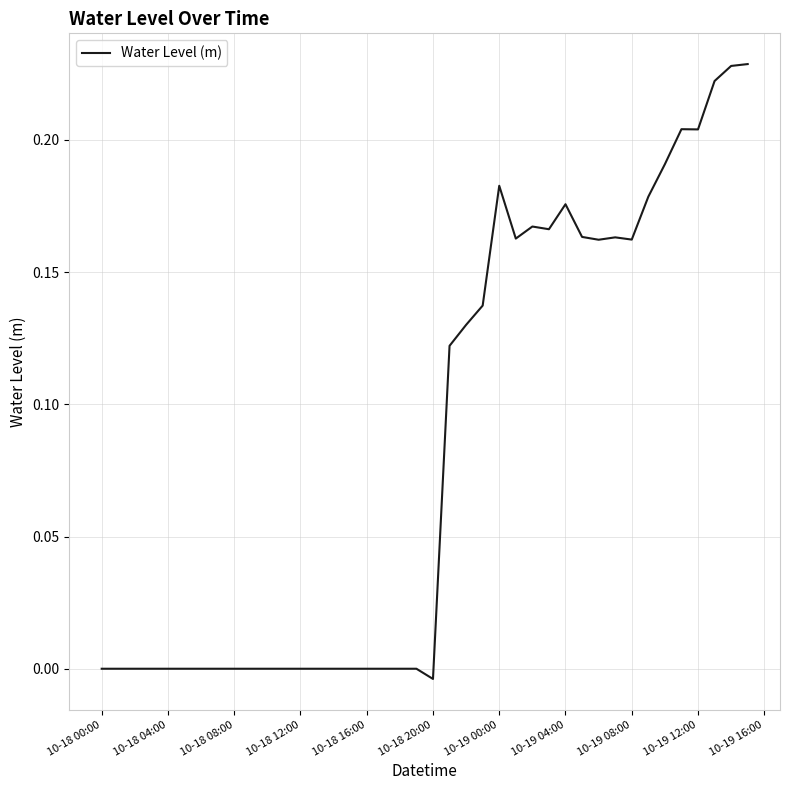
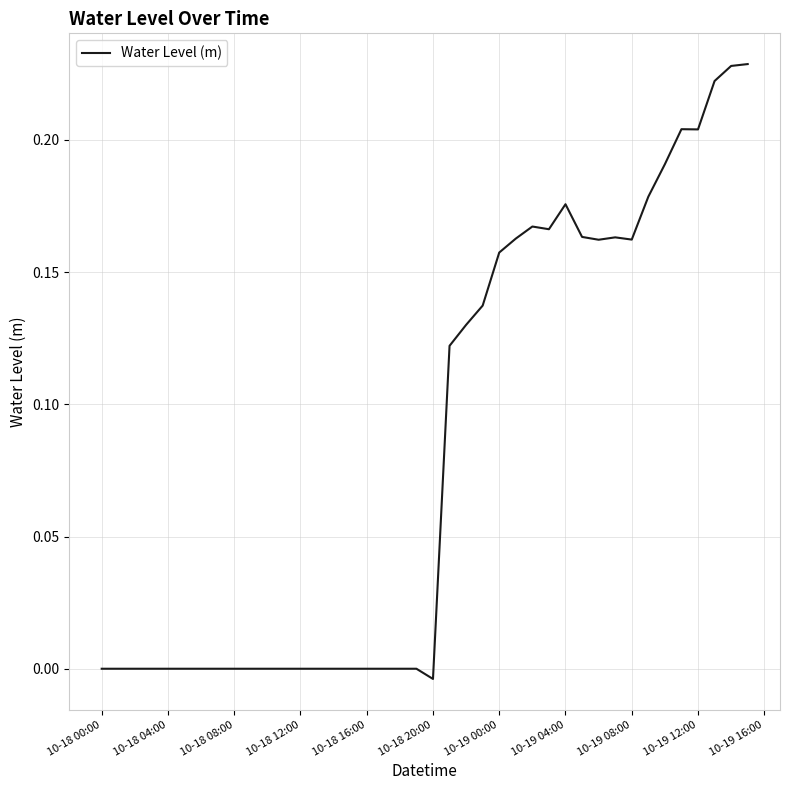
10-19 00:00: 0.183 -> 0.157
